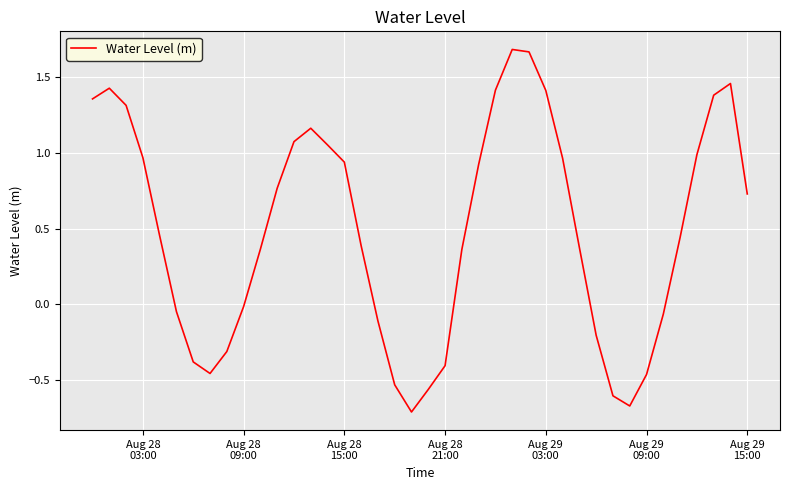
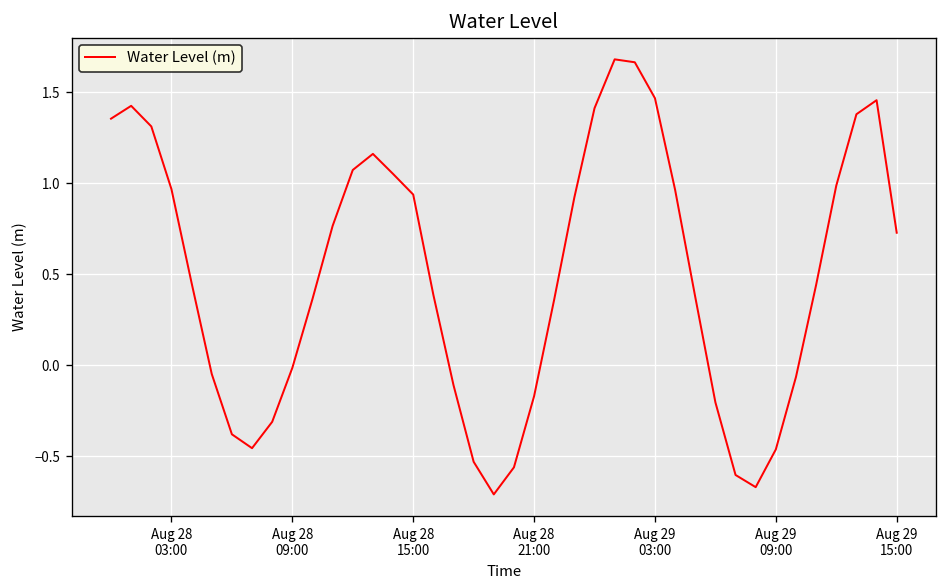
Aug 28 21:00: -0.40 -> -0.17
Aug 29 03:00: 1.41 -> 1.47
